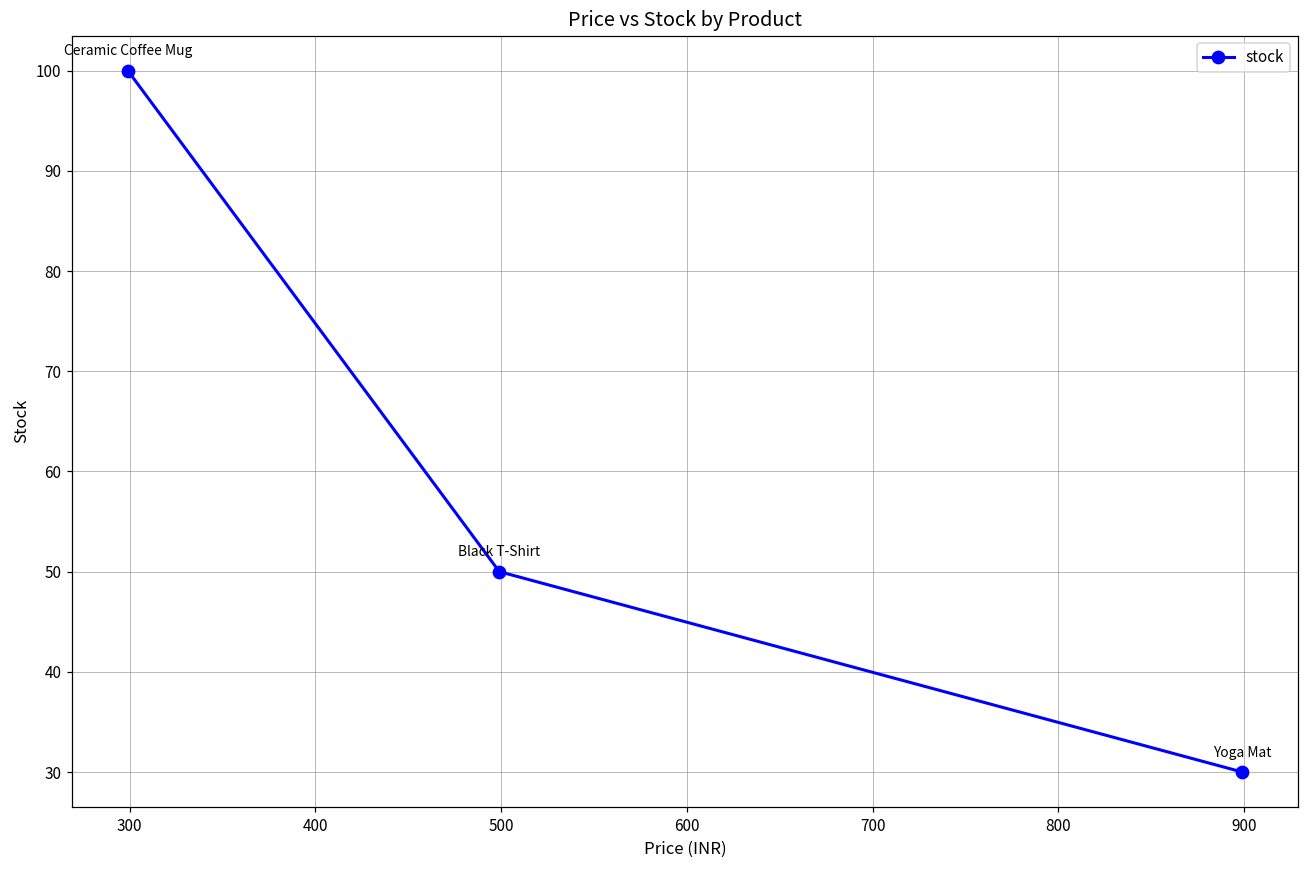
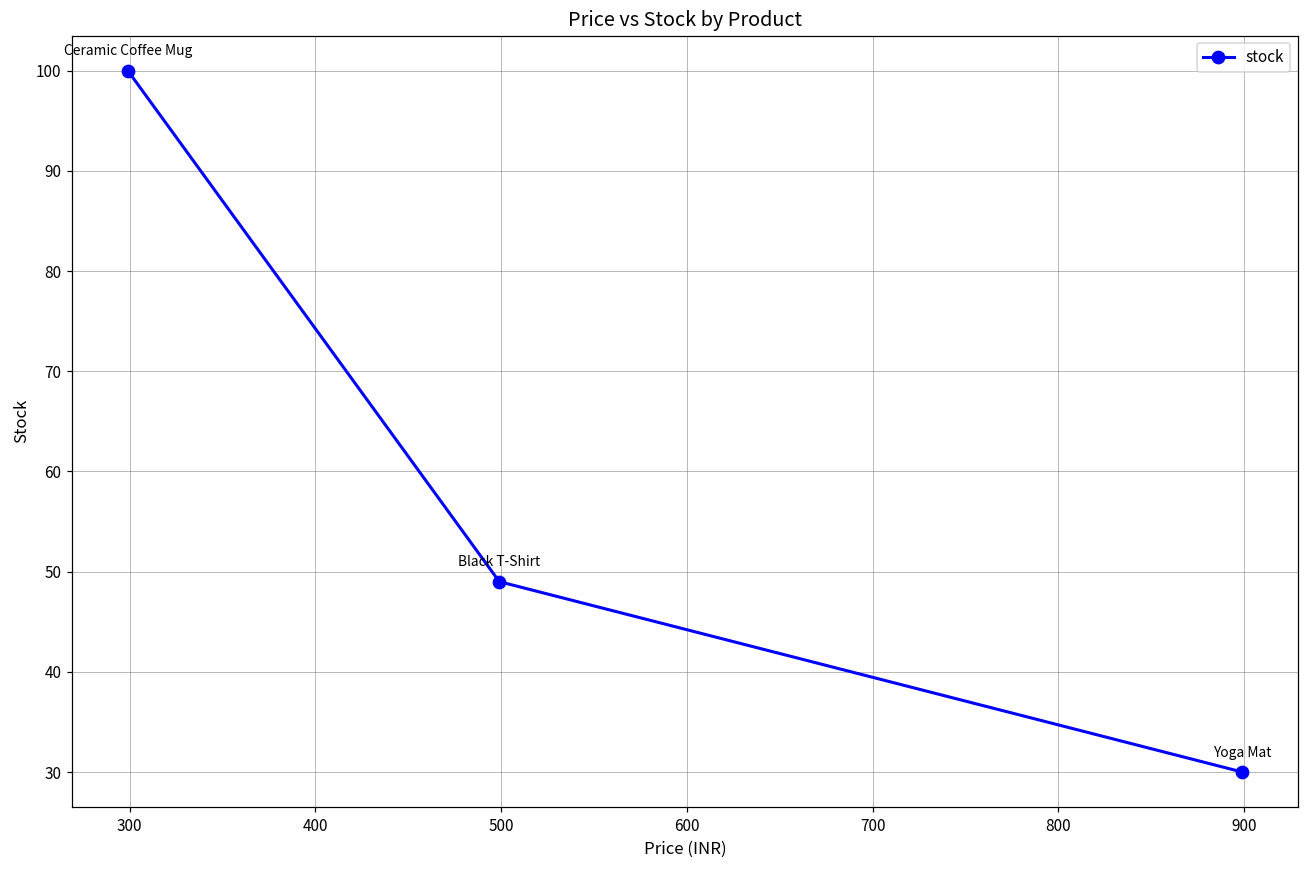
500: 50 -> 49
